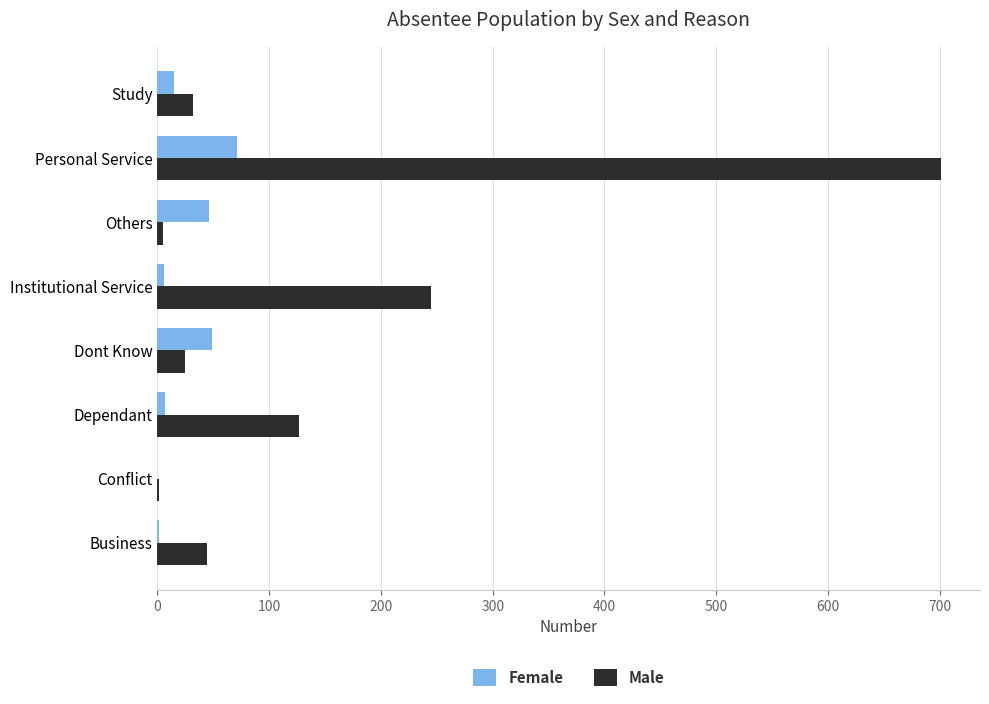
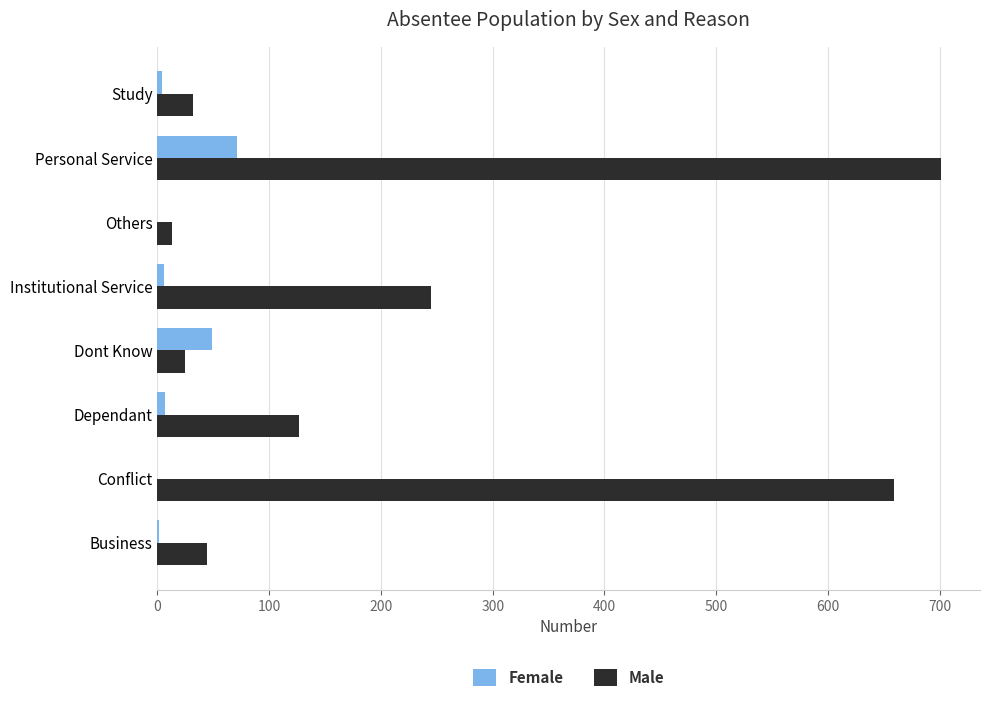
Female, Study: 15 -> 4
Female, Others: 46 -> 0
Male, Others: 5 -> 13
Male, Conflict: 1 -> 659
